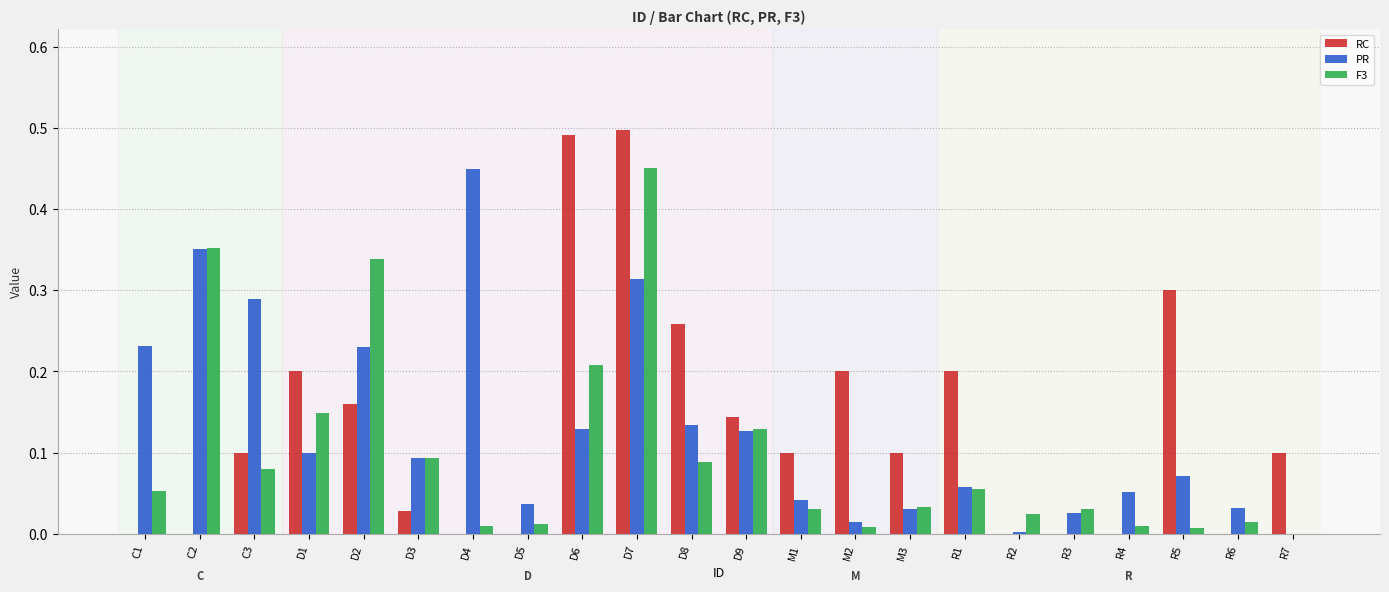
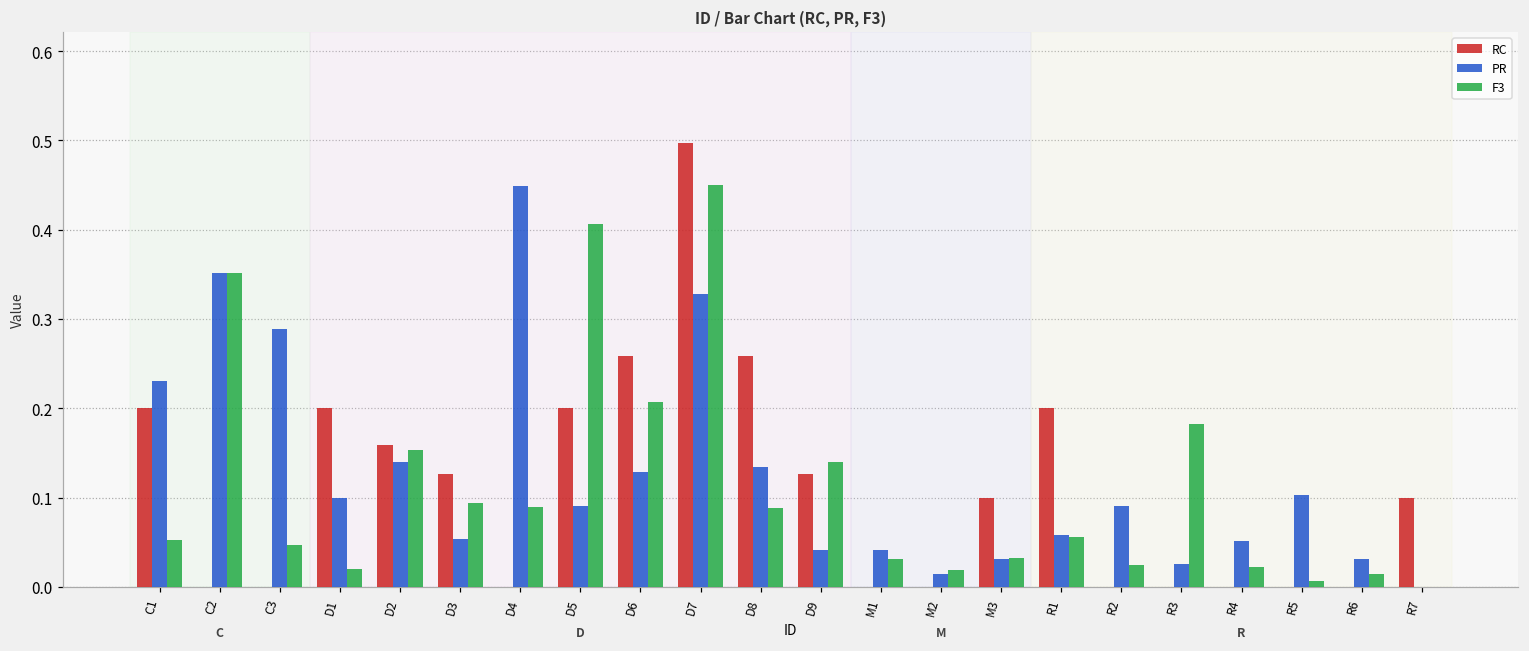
RC, C1: 0.0 -> 0.2
RC, C3: 0.1 -> 0.0
F3, C3: 0.08 -> 0.05
F3, D1: 0.15 -> 0.02
PR, D2: 0.23 -> 0.14
F3, D2: 0.34 -> 0.15
RC, D3: 0.03 -> 0.13
PR, D3: 0.09 -> 0.05
F3, D4: 0.01 -> 0.09
RC, D5: 0.0 -> 0.2
PR, D5: 0.04 -> 0.09
F3, D5: 0.01 -> 0.41
RC, D6: 0.49 -> 0.26
PR, D7: 0.31 -> 0.33
RC, D9: 0.14 -> 0.13
PR, D9: 0.13 -> 0.04
F3, D9: 0.13 -> 0.14
RC, M1: 0.1 -> 0.0
RC, M2: 0.2 -> 0.0
F3, M2: 0.01 -> 0.02
PR, R2: 0.00 -> 0.09
F3, R3: 0.03 -> 0.18
F3, R4: 0.01 -> 0.02
RC, R5: 0.3 -> 0.0
PR, R5: 0.07 -> 0.10
